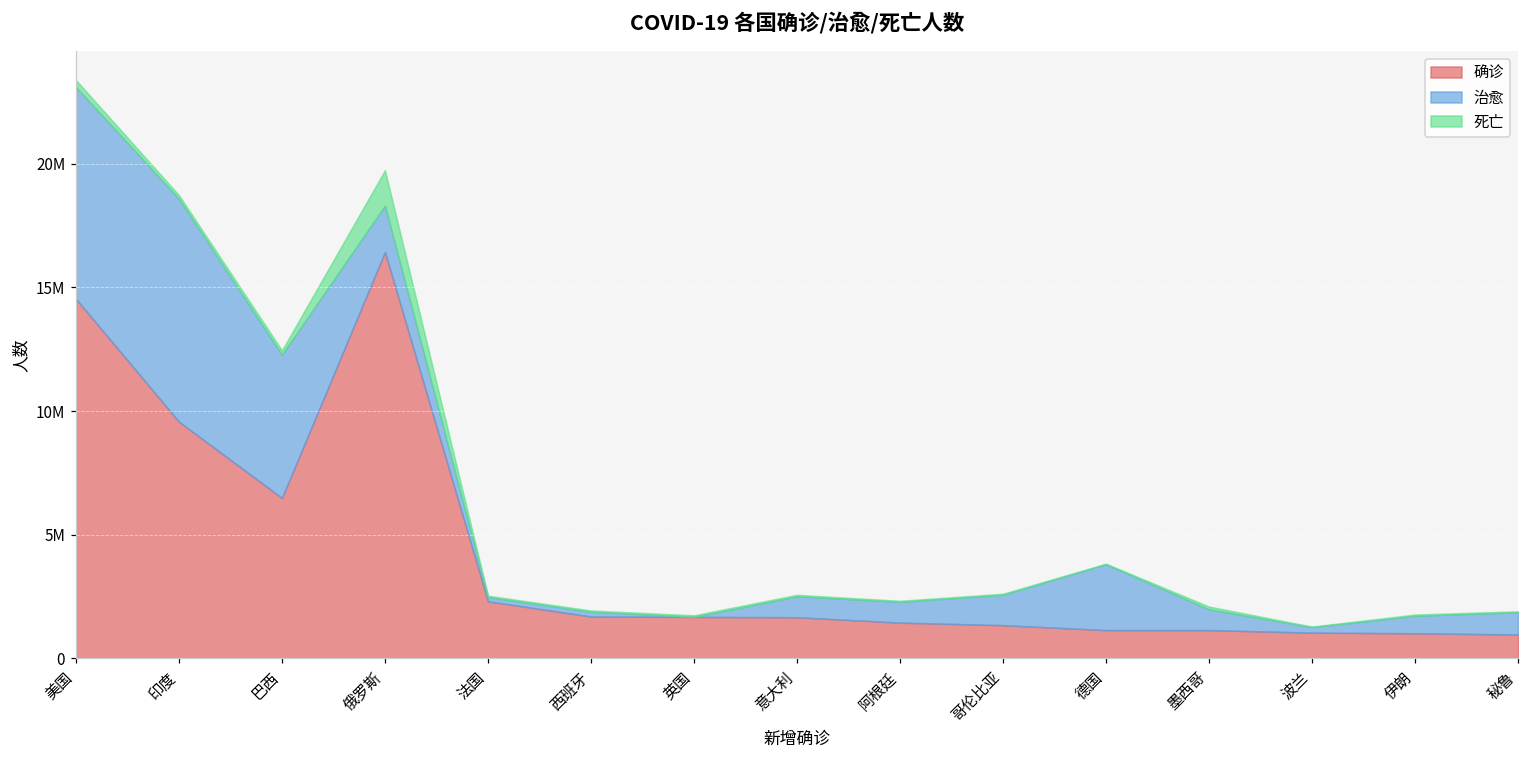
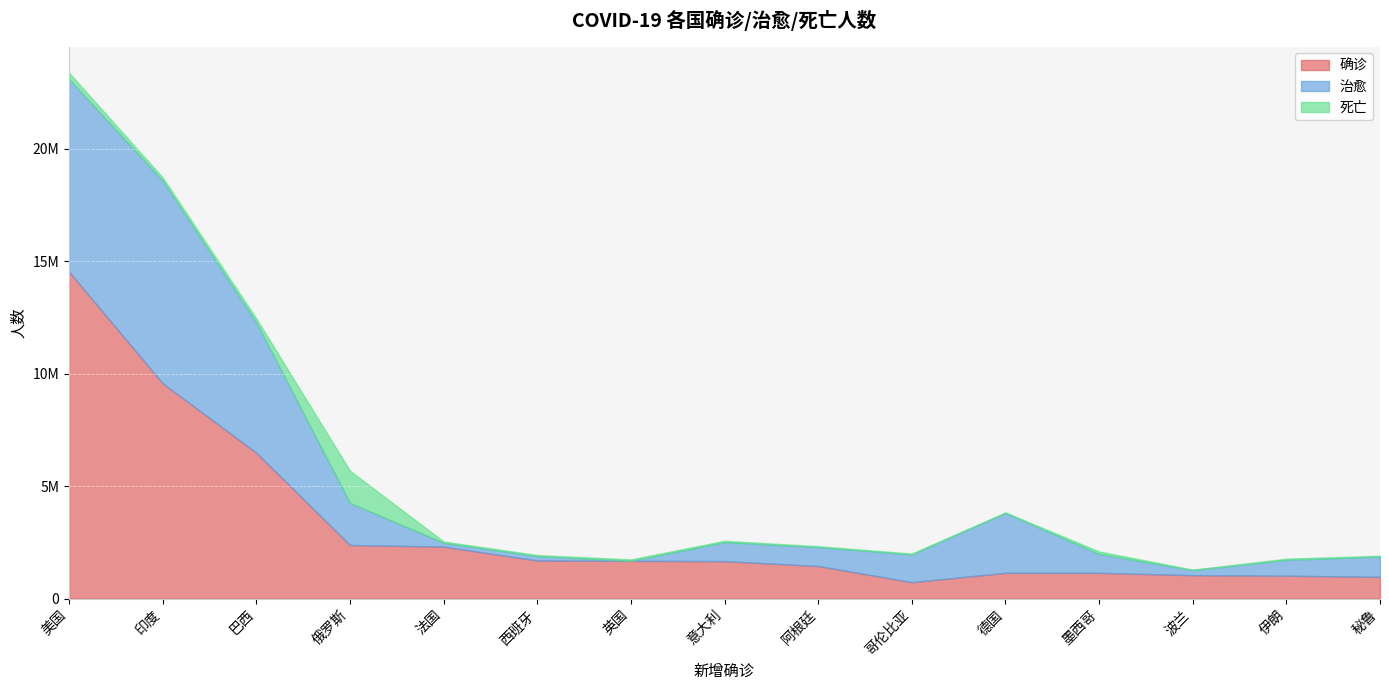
确诊, 俄罗斯: 16400000 -> 2400000
确诊, 哥伦比亚: 1300000 -> 700000
